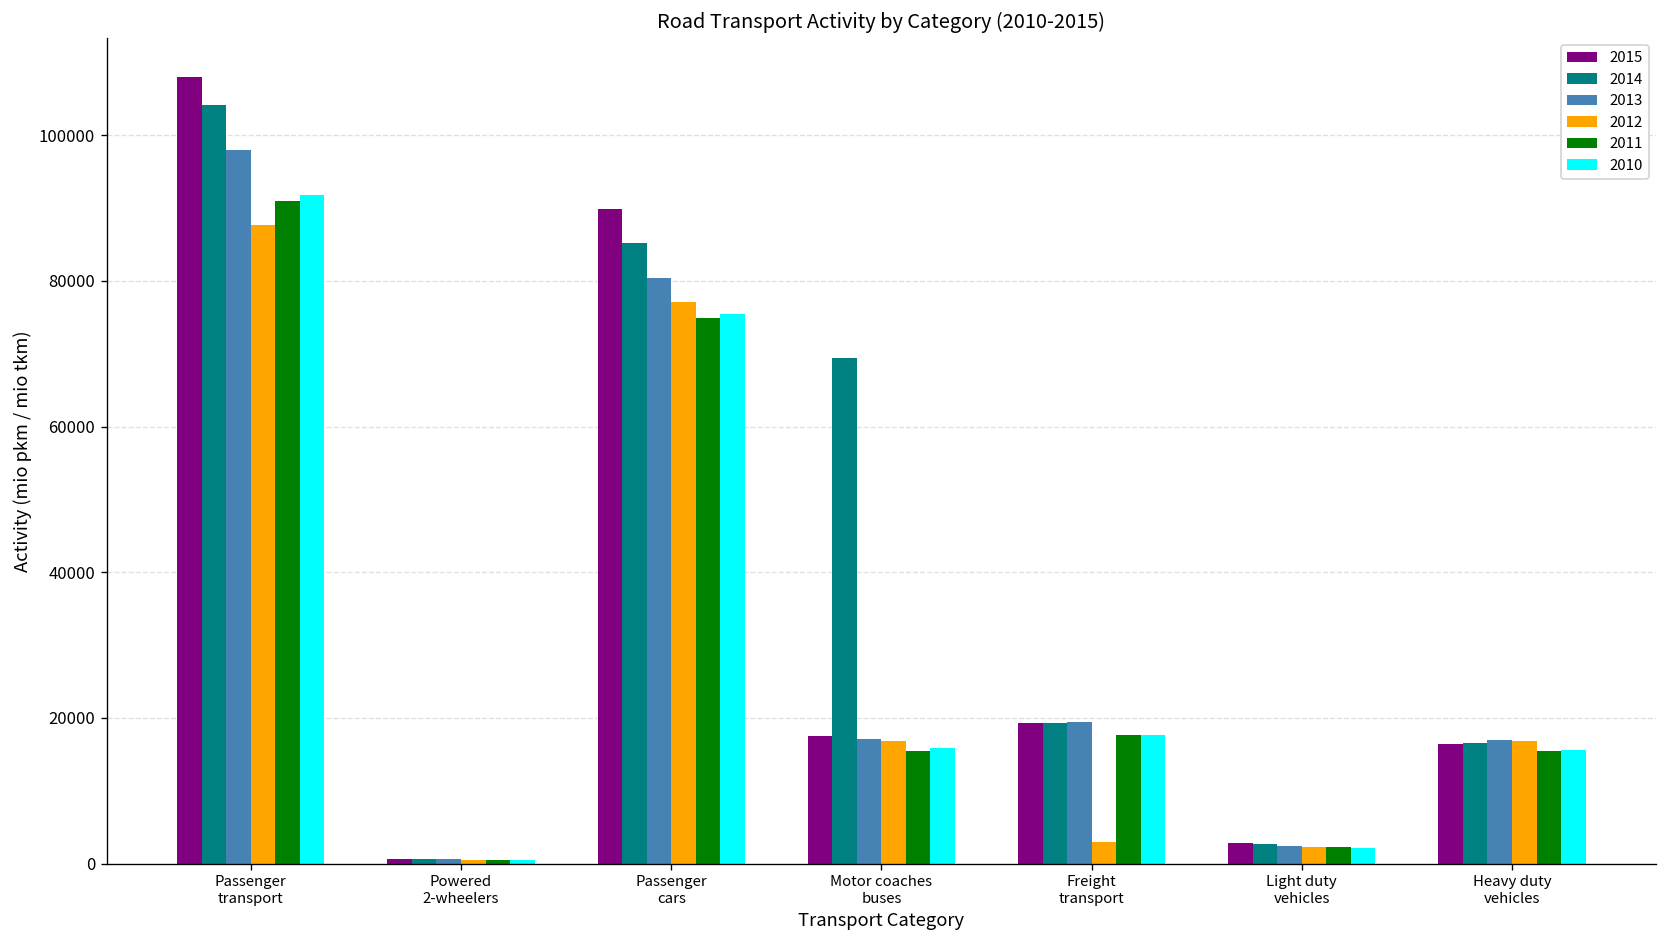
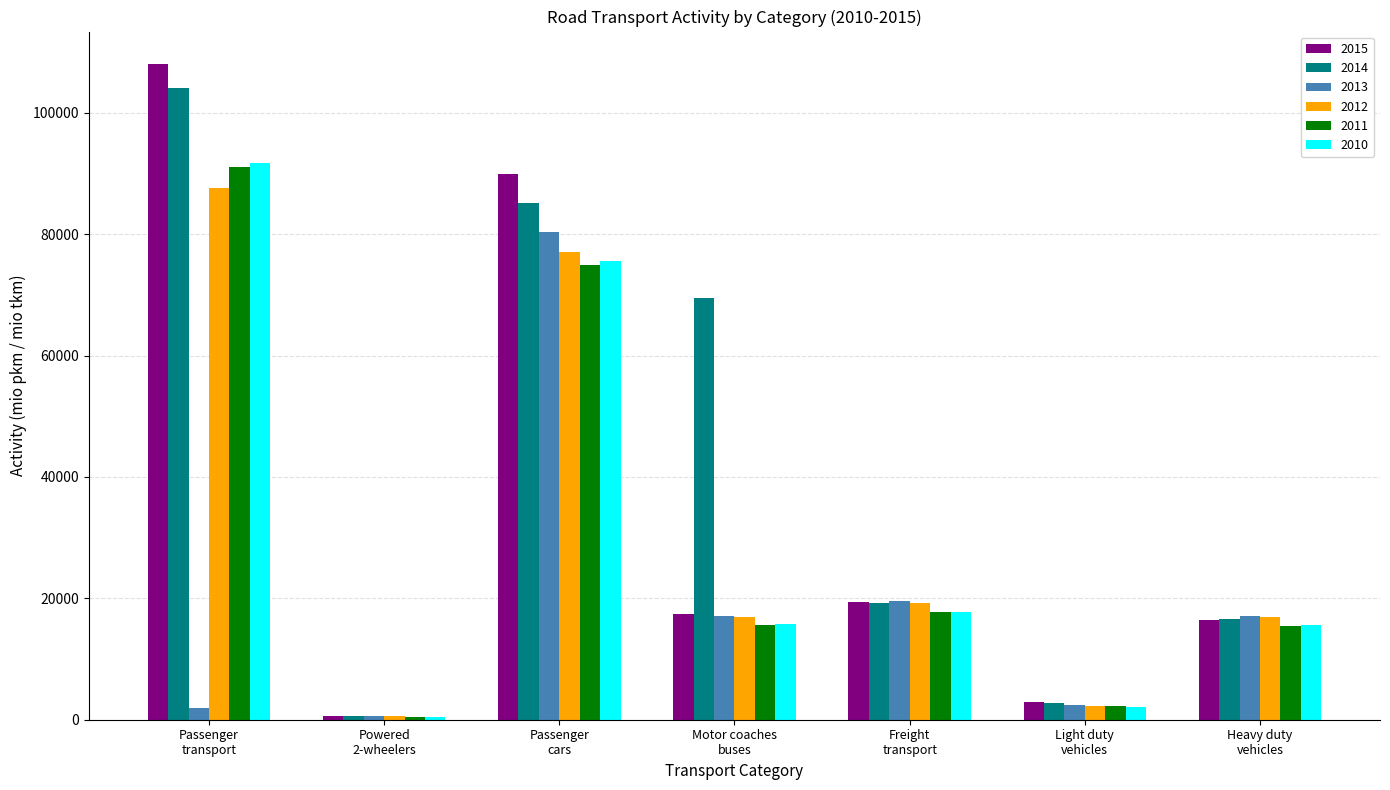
2013, Passenger transport: 98000 -> 2000
2012, Freight transport: 3000 -> 19000
